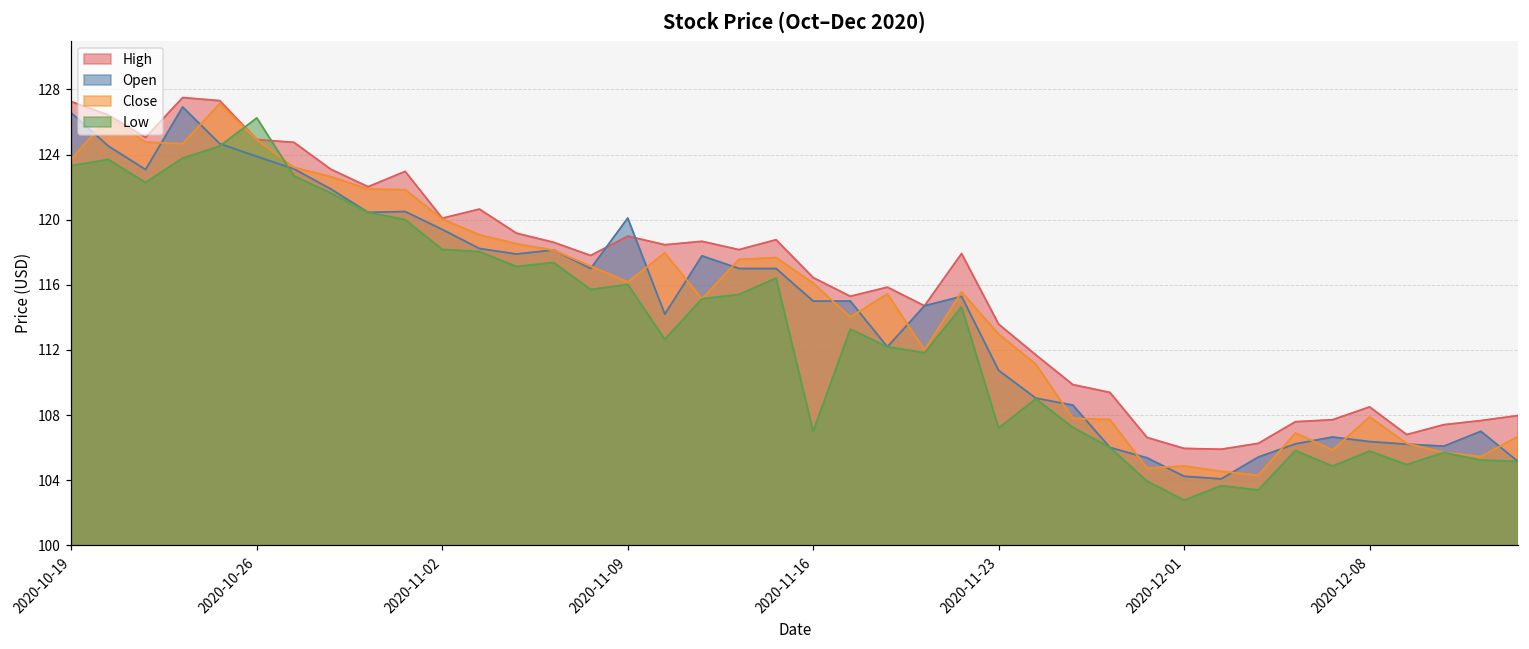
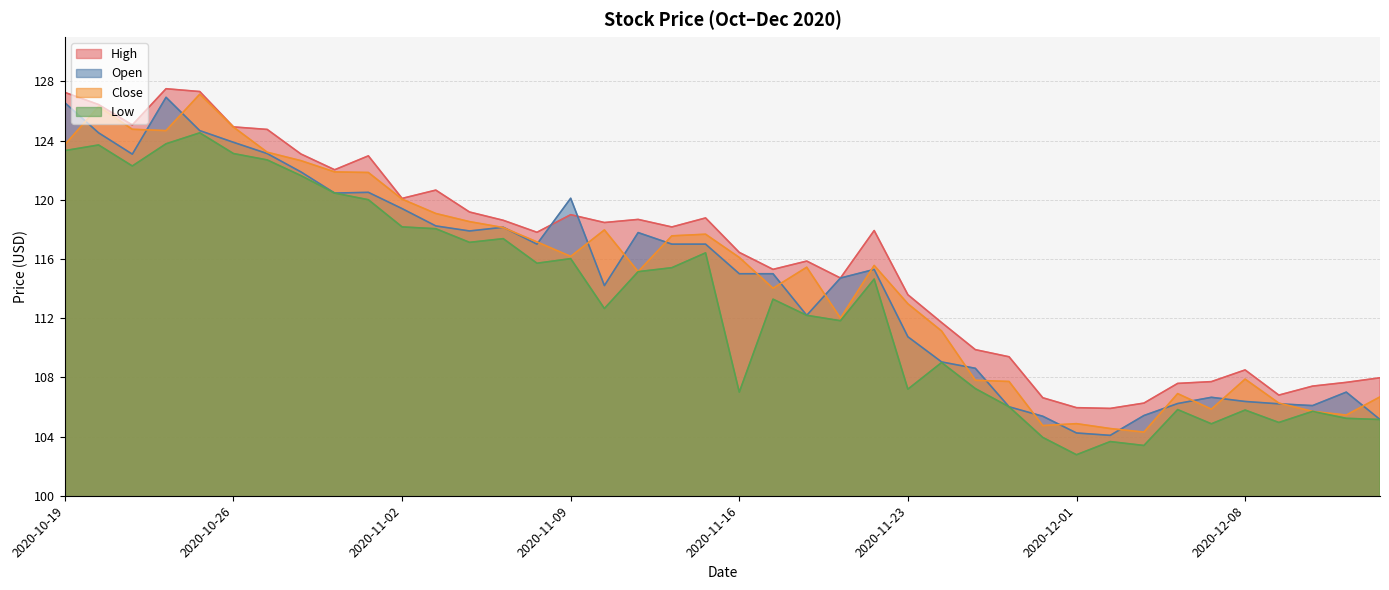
Low, 2020-10-26: 126.3 -> 123.1
